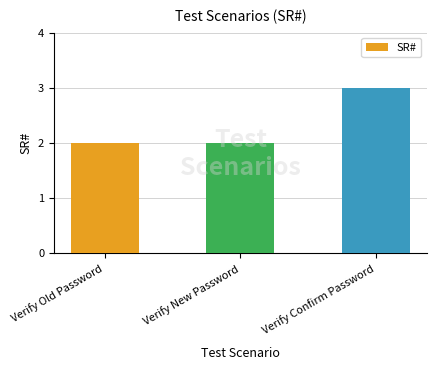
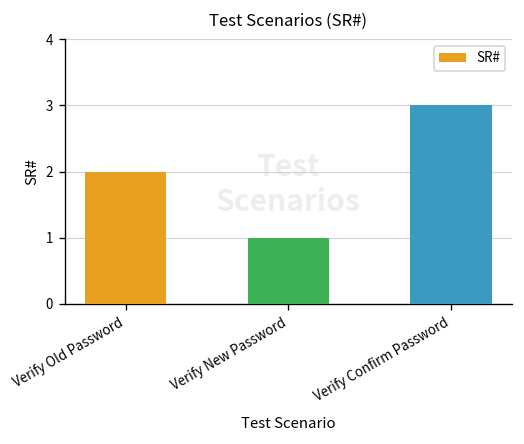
Verify New Password: 2 -> 1
